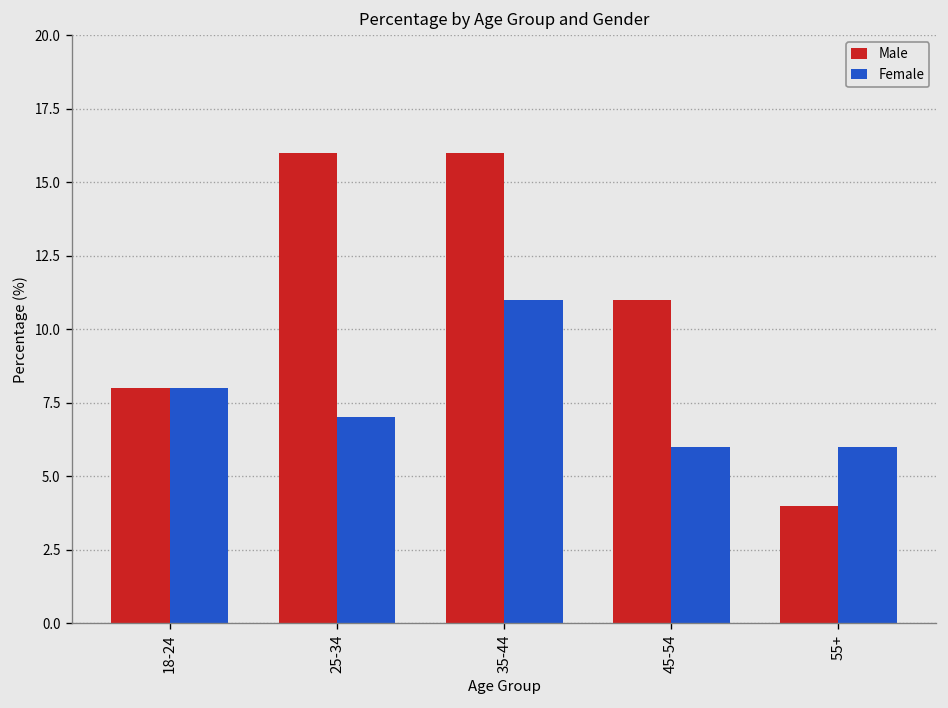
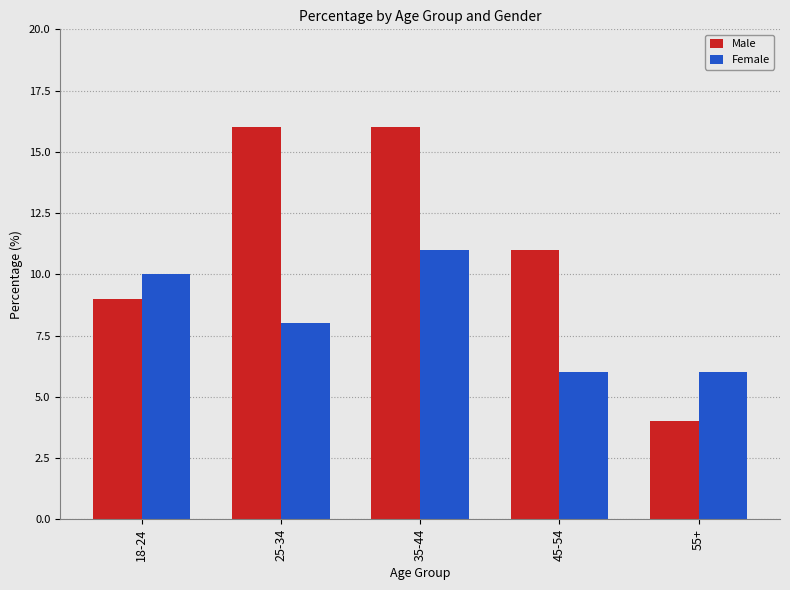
Male, 18-24: 8 -> 9
Female, 18-24: 8 -> 10
Female, 25-34: 7 -> 8
